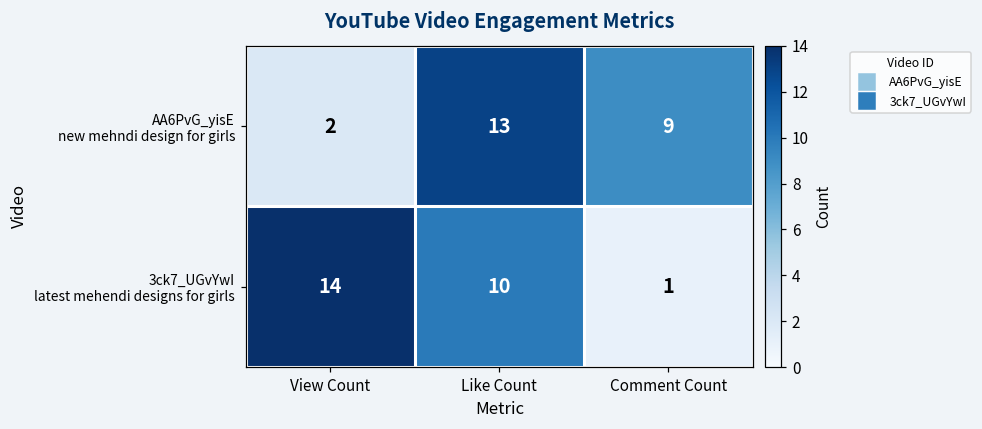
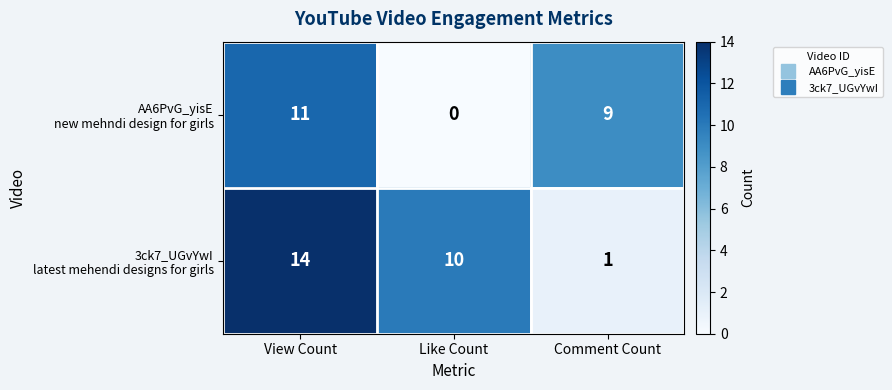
AA6PvG_yisE new mehndi design for girls, View Count: 2 -> 11
AA6PvG_yisE new mehndi design for girls, Like Count: 13 -> 0
